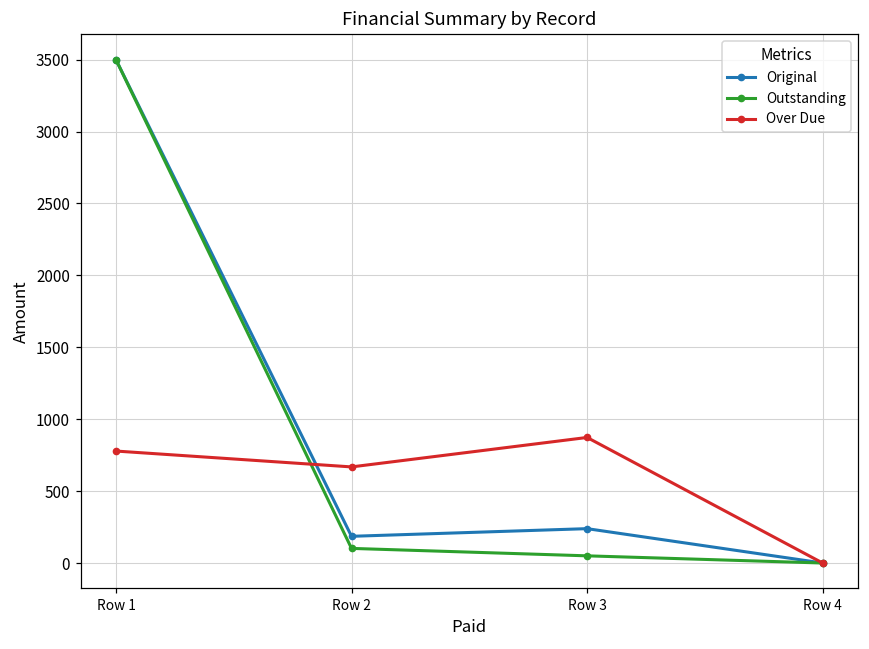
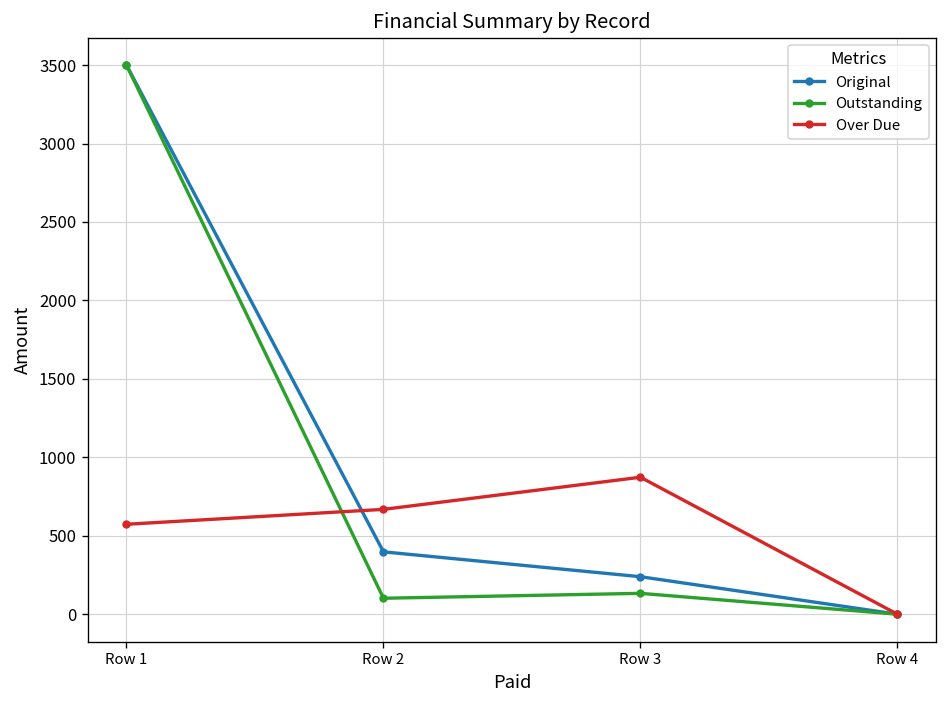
Over Due, Row 1: 780 -> 570
Original, Row 2: 190 -> 400
Outstanding, Row 3: 50 -> 130
